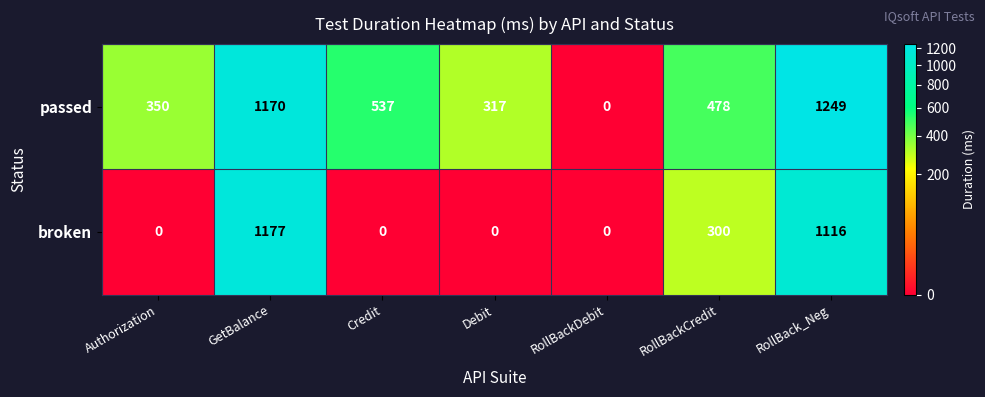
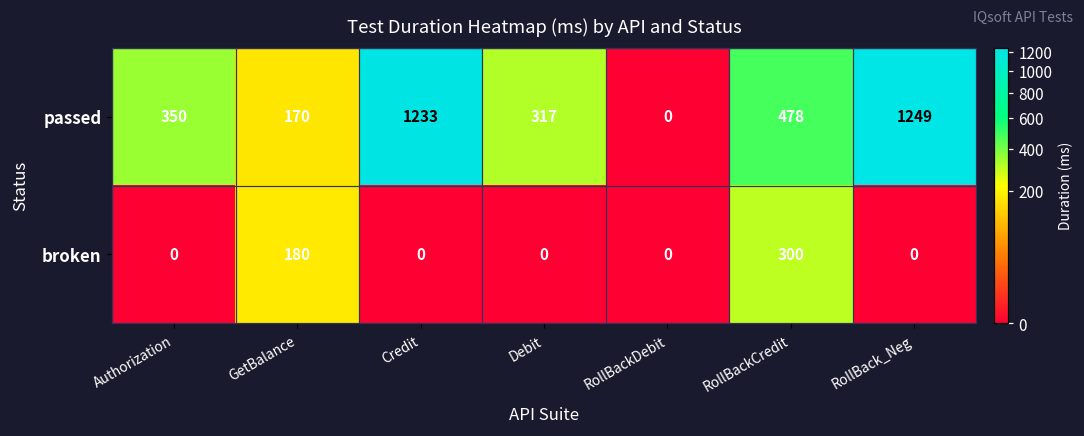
passed, GetBalance: 1170 -> 170
passed, Credit: 537 -> 1233
broken, GetBalance: 1177 -> 180
broken, RollBack_Neg: 1116 -> 0
